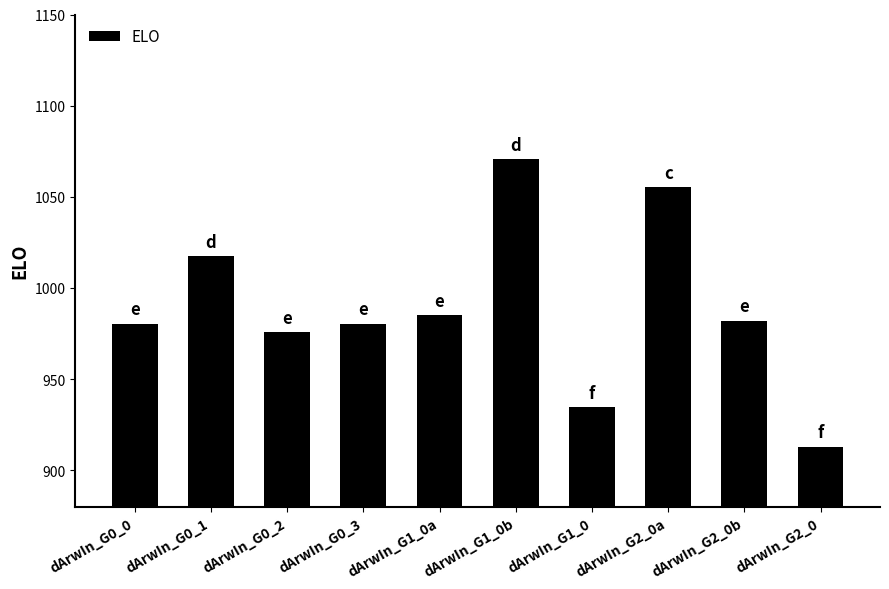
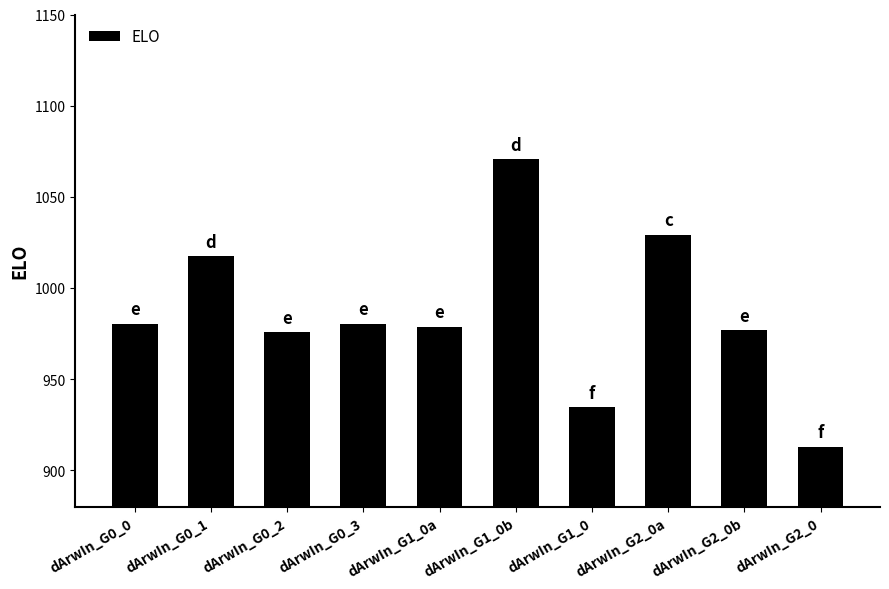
dArwIn_G1_0a: 985 -> 979
dArwIn_G2_0a: 1055 -> 1029
dArwIn_G2_0b: 982 -> 977
